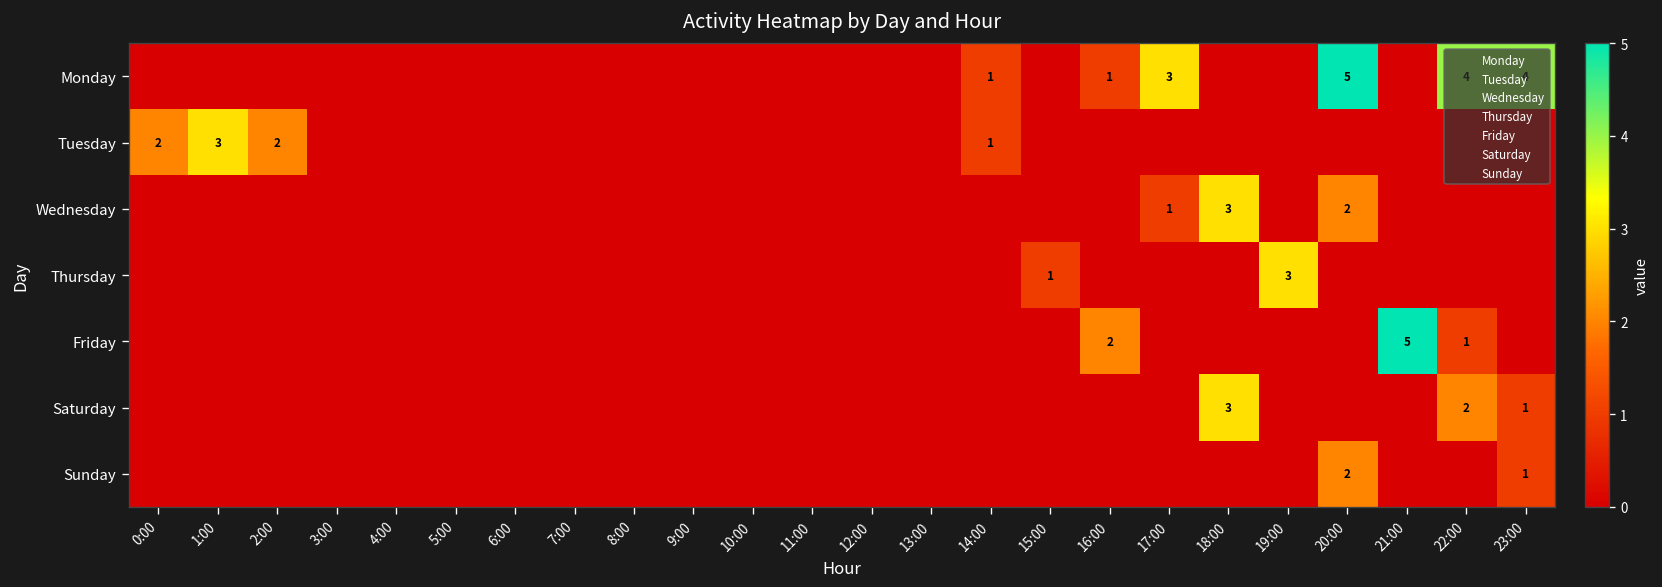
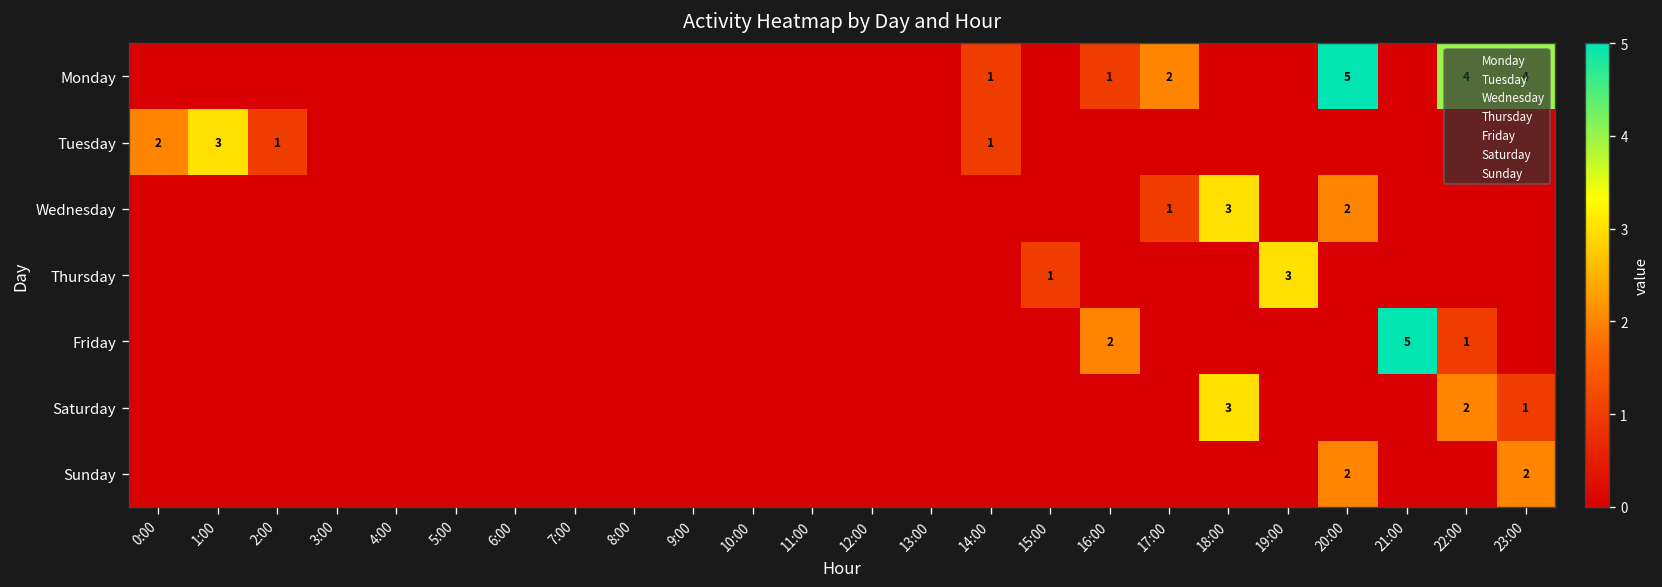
Monday, 17:00: 3 -> 2
Tuesday, 2:00: 2 -> 1
Sunday, 23:00: 1 -> 2
